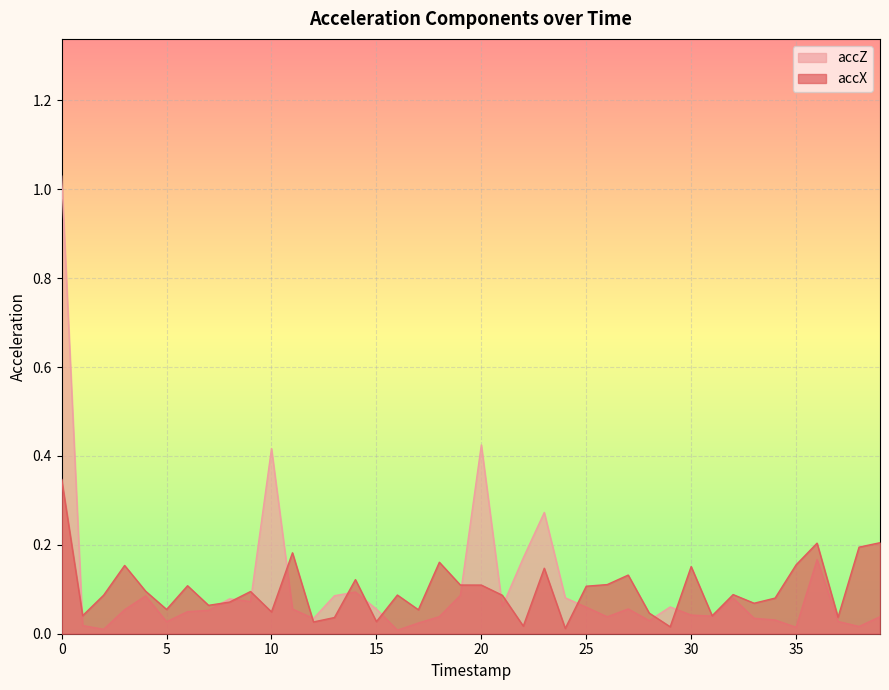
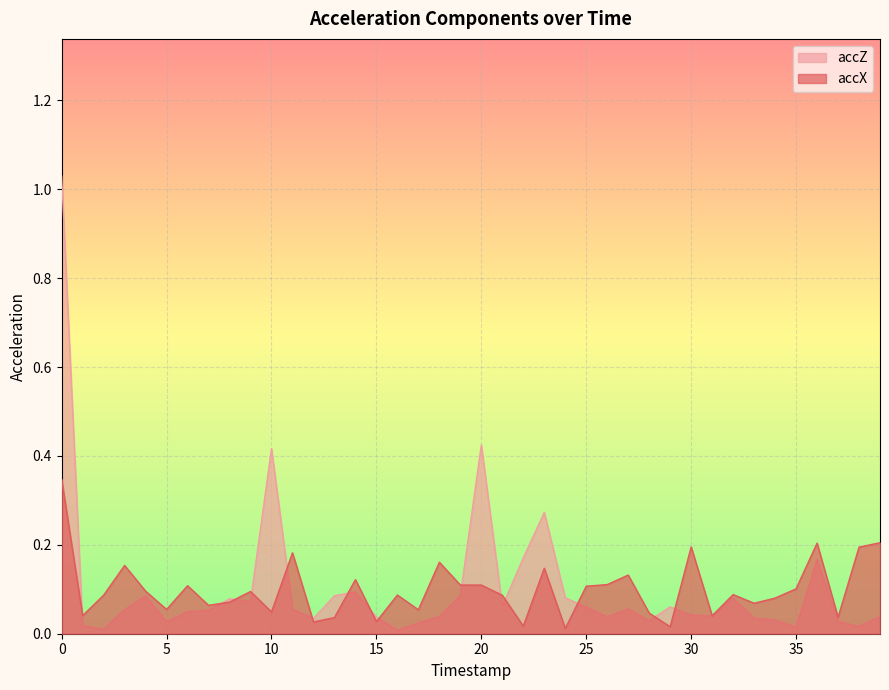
accZ, 15: 0.06 -> 0.04
accX, 30: 0.15 -> 0.20
accX, 35: 0.15 -> 0.10
